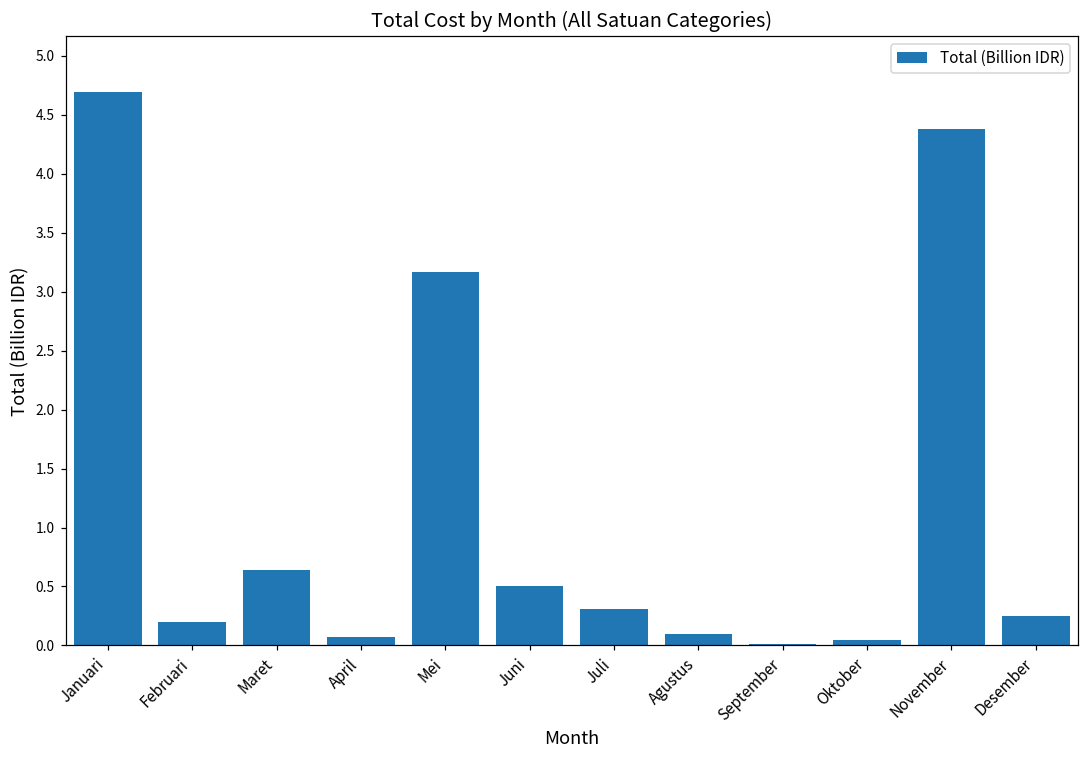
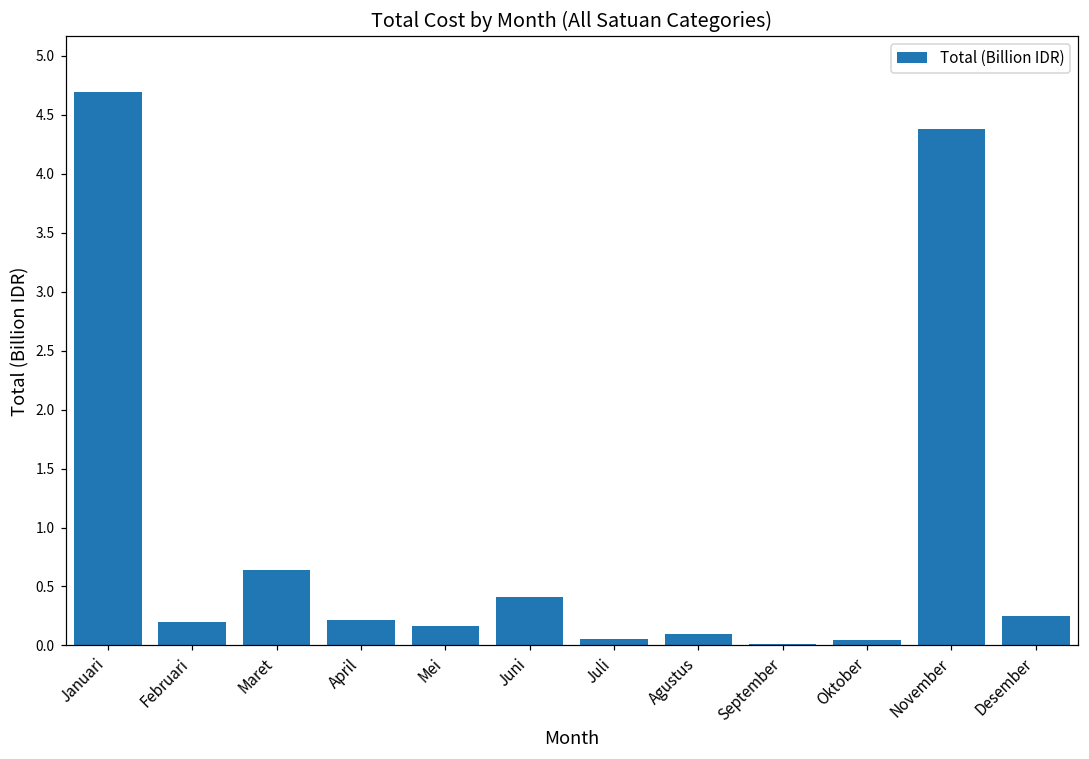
April: 0.07 -> 0.21
Mei: 3.17 -> 0.16
Juni: 0.50 -> 0.41
Juli: 0.31 -> 0.05
